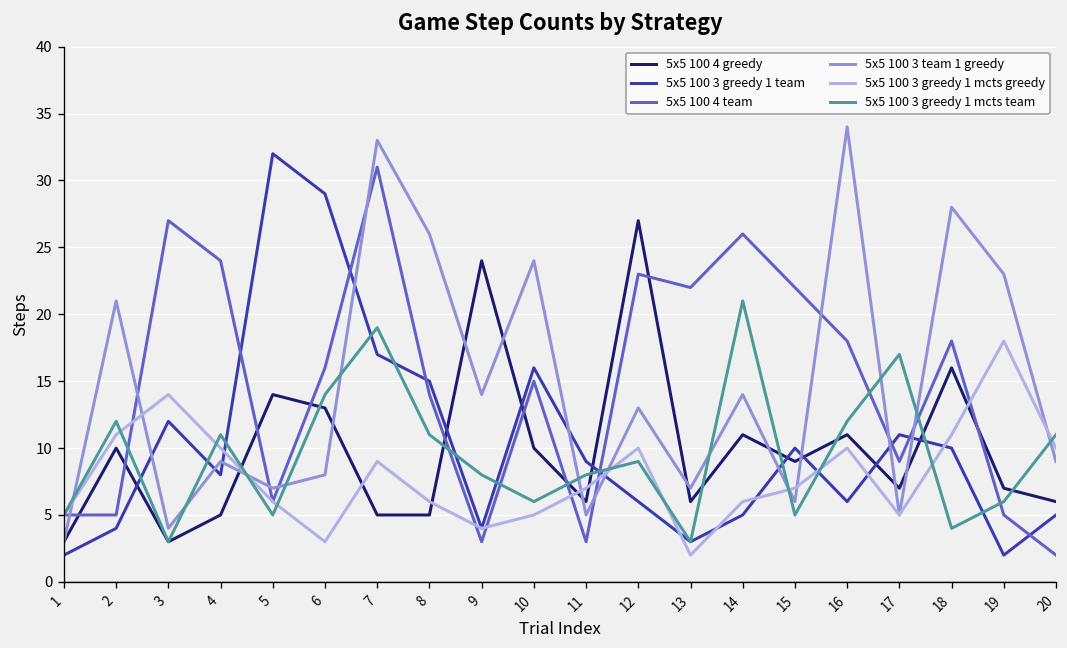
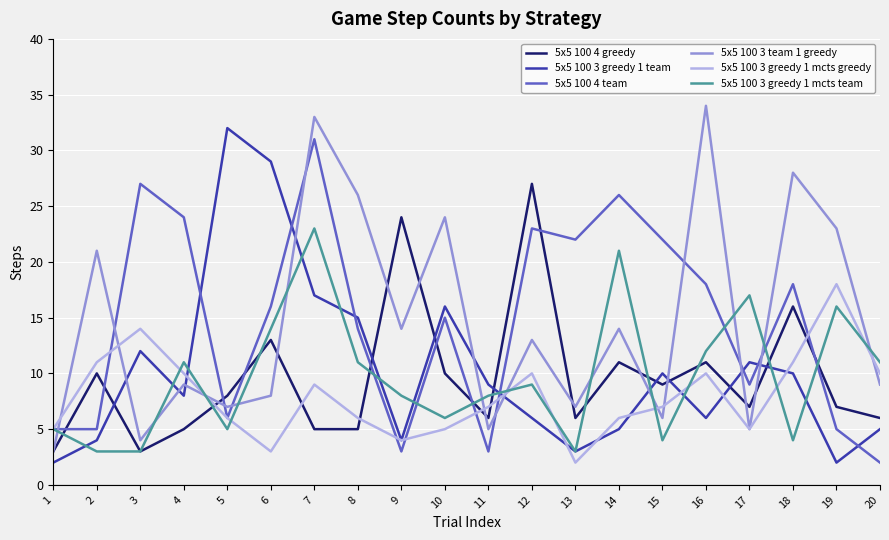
5x5 100 3 greedy 1 mcts team, 2: 12 -> 3
5x5 100 4 greedy, 5: 14 -> 8
5x5 100 3 greedy 1 mcts team, 7: 19 -> 23
5x5 100 3 greedy 1 mcts team, 15: 5 -> 4
5x5 100 3 greedy 1 mcts team, 19: 6 -> 16
